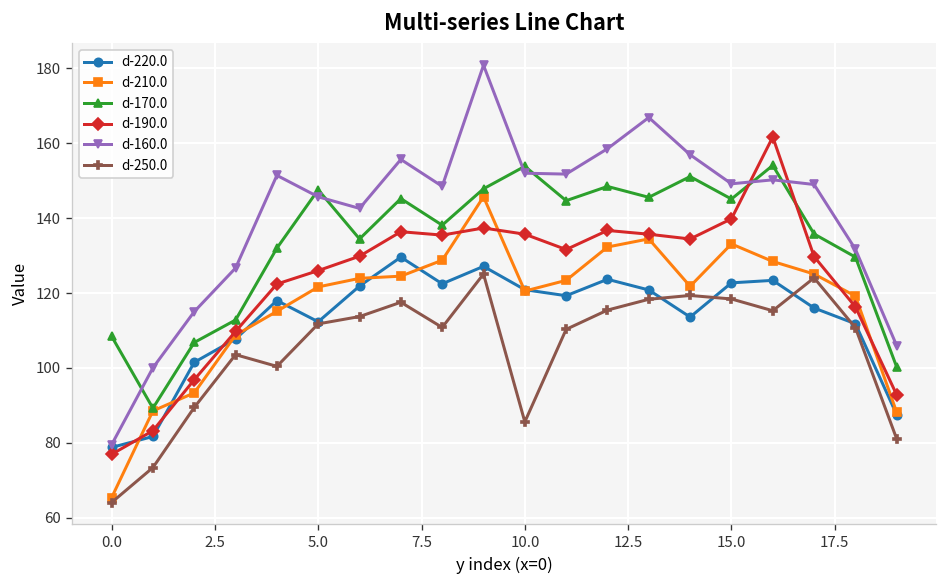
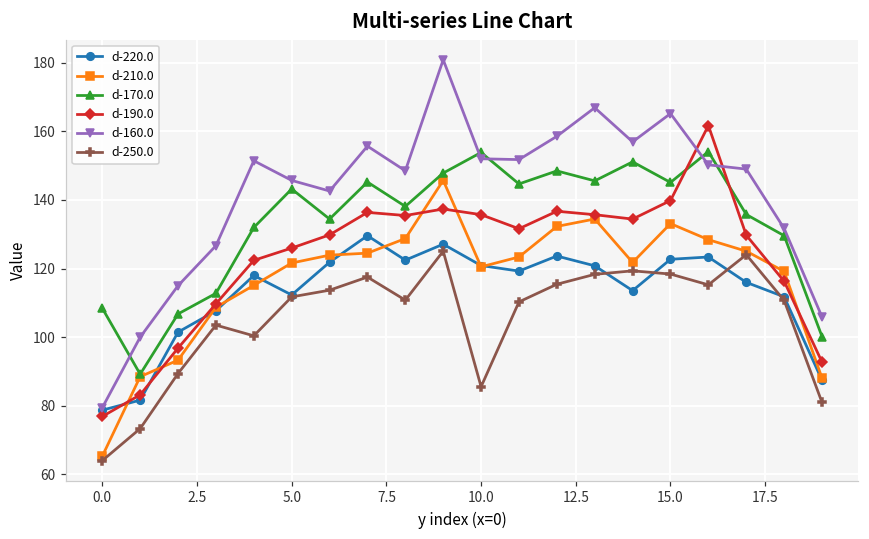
d-170.0, 5.0: 148 -> 143
d-160.0, 15.0: 149 -> 165
